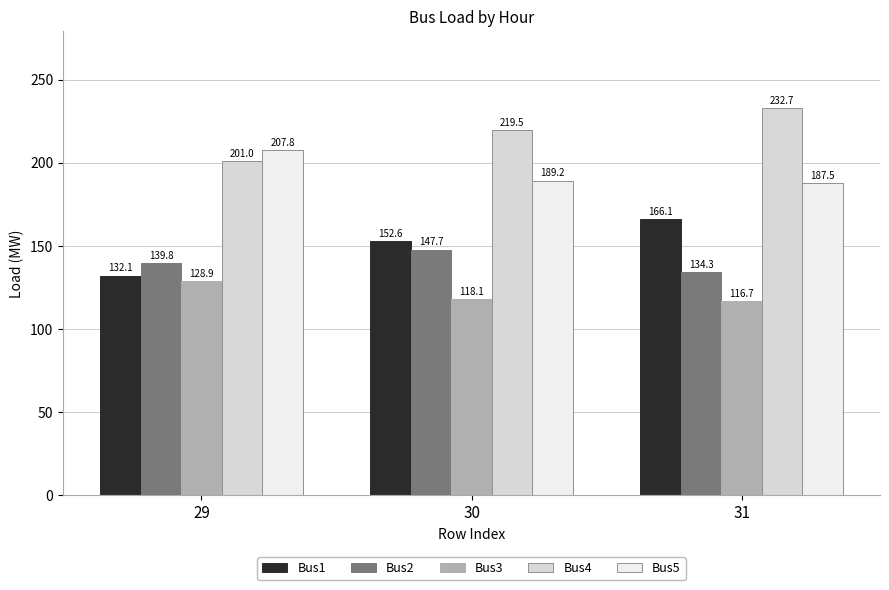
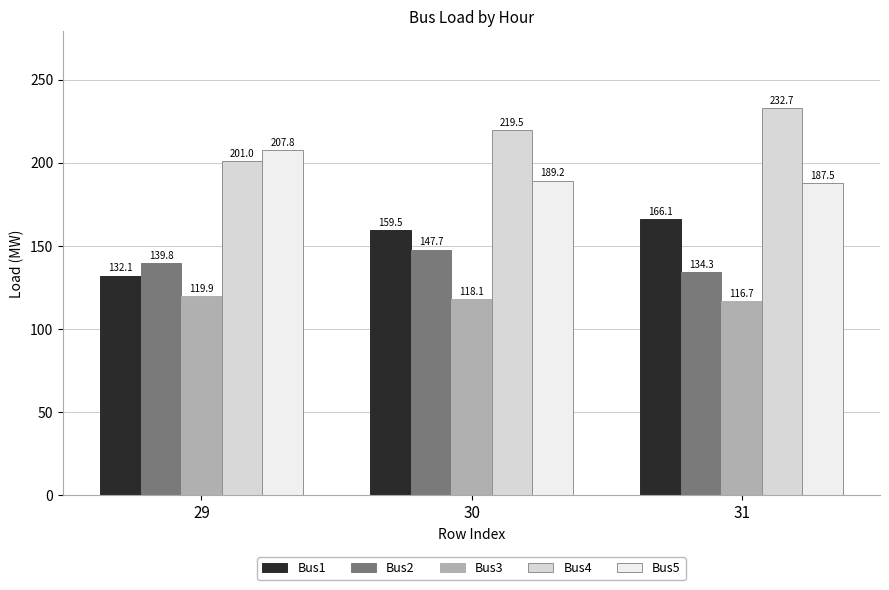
Bus3, 29: 128.9 -> 119.9
Bus1, 30: 152.6 -> 159.5
